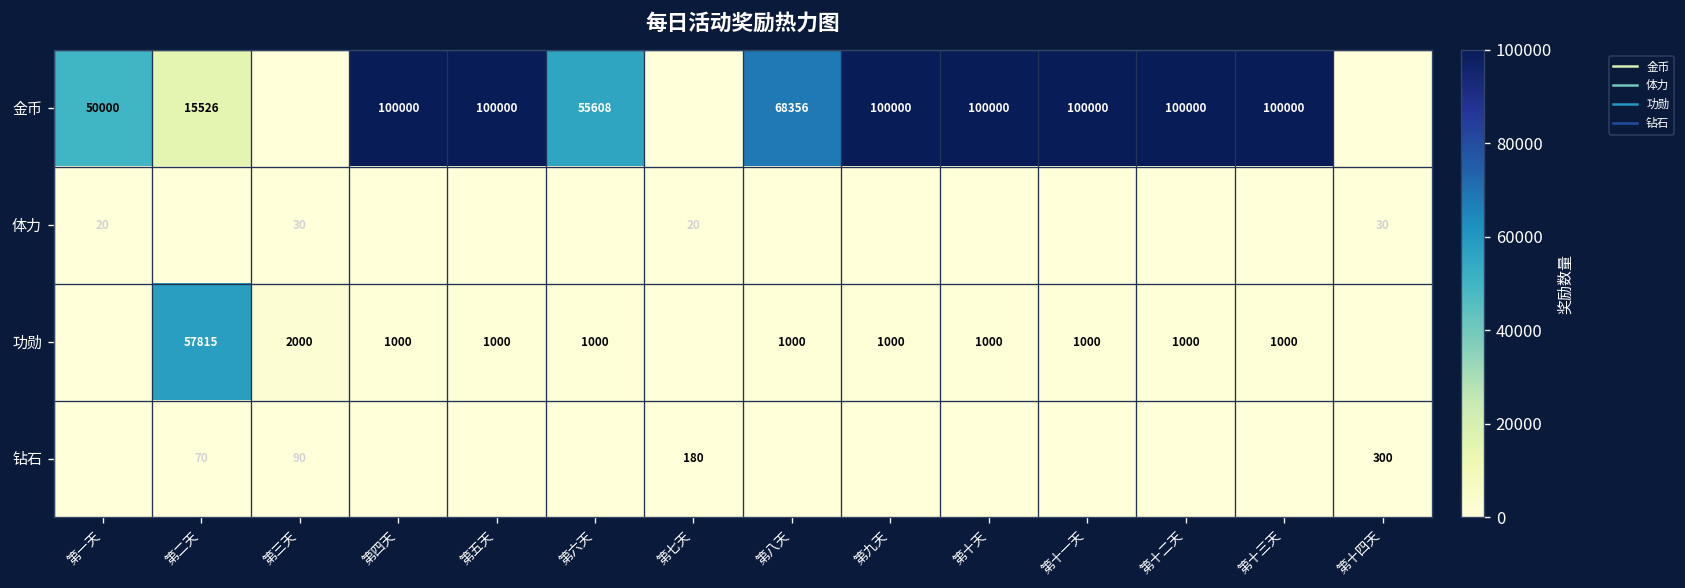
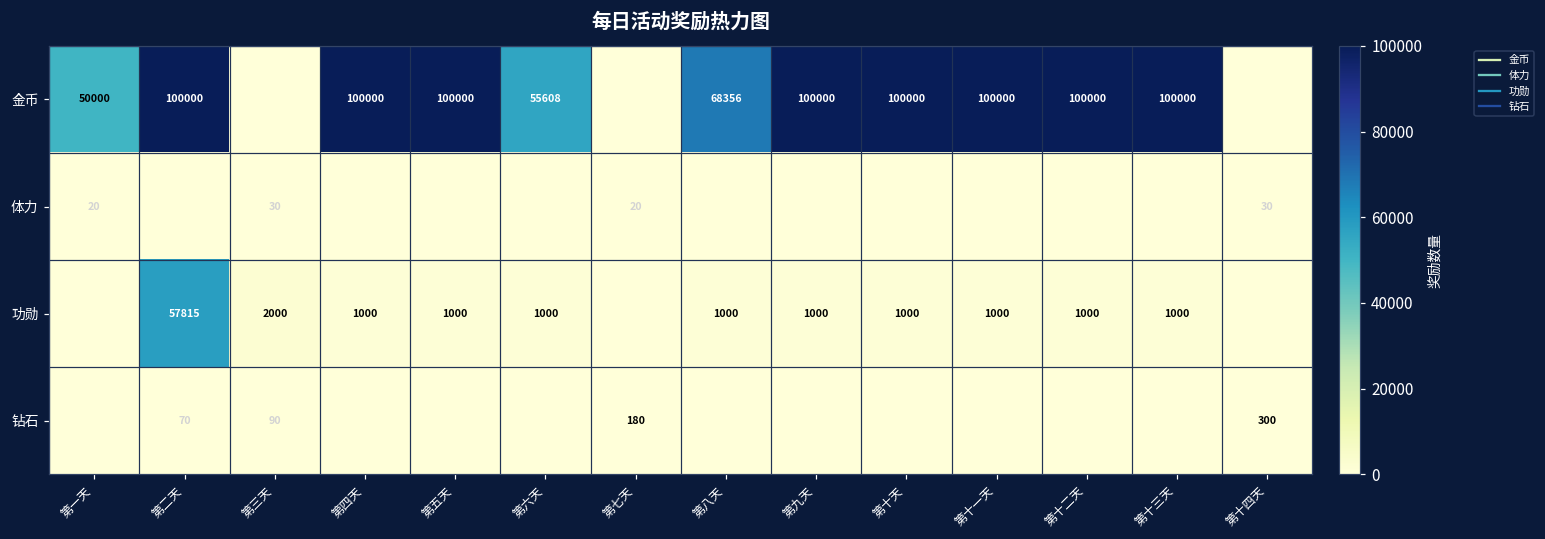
金币, 第二天: 15526 -> 100000
